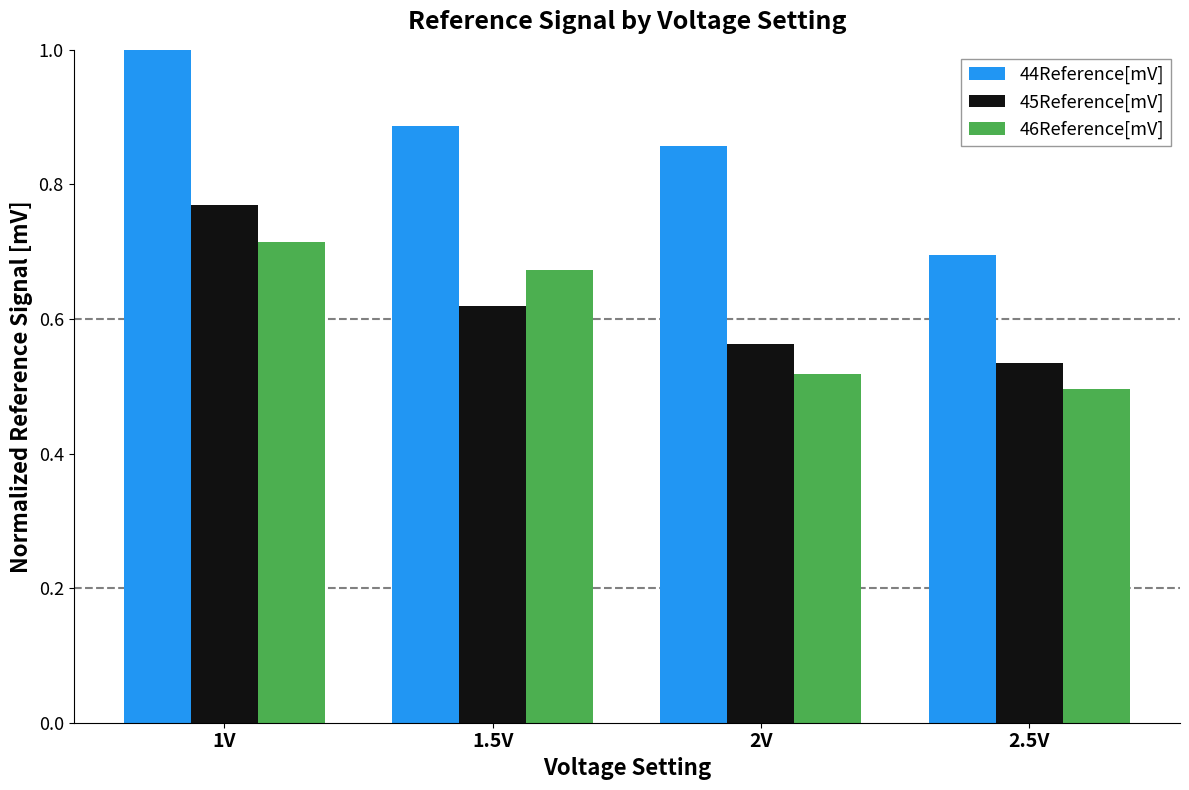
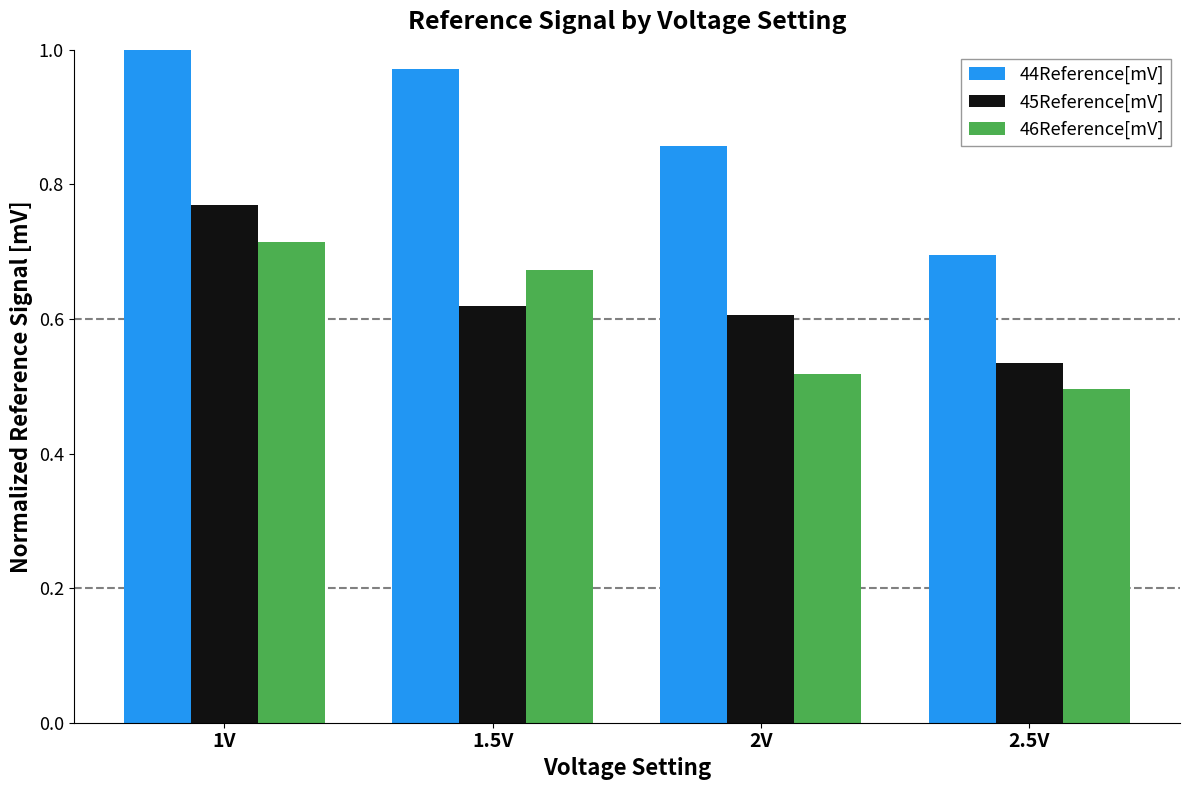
44Reference[mV], 1.5V: 0.89 -> 0.97
45Reference[mV], 2V: 0.56 -> 0.61
